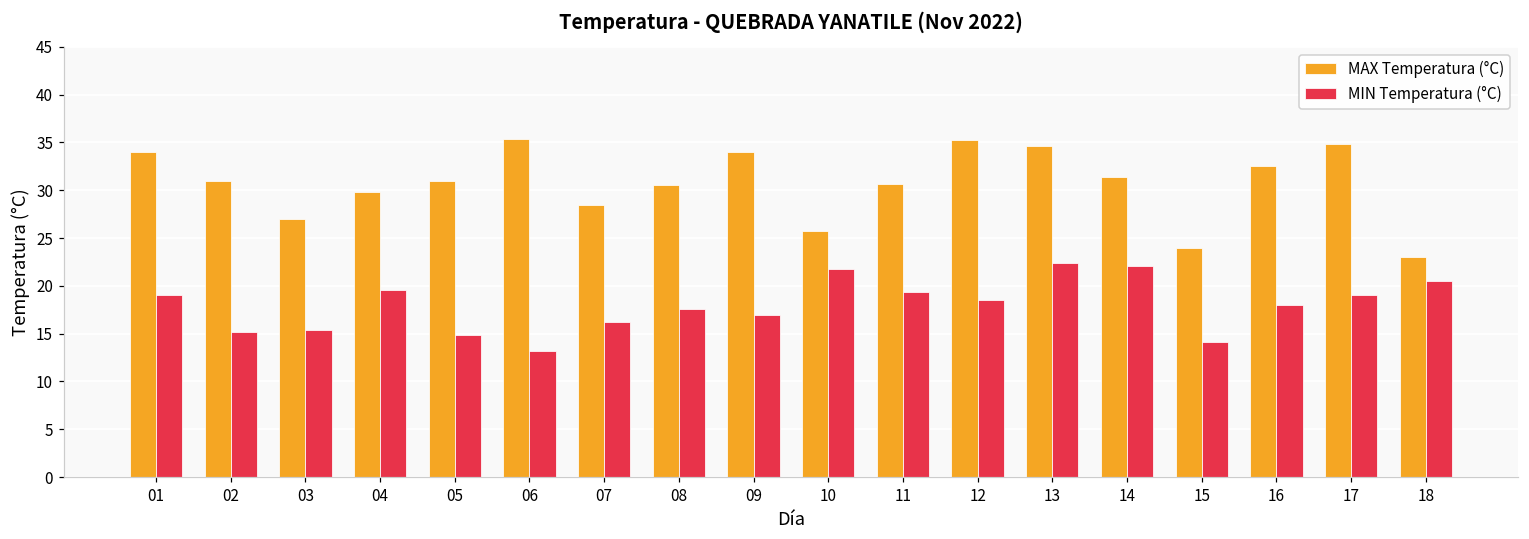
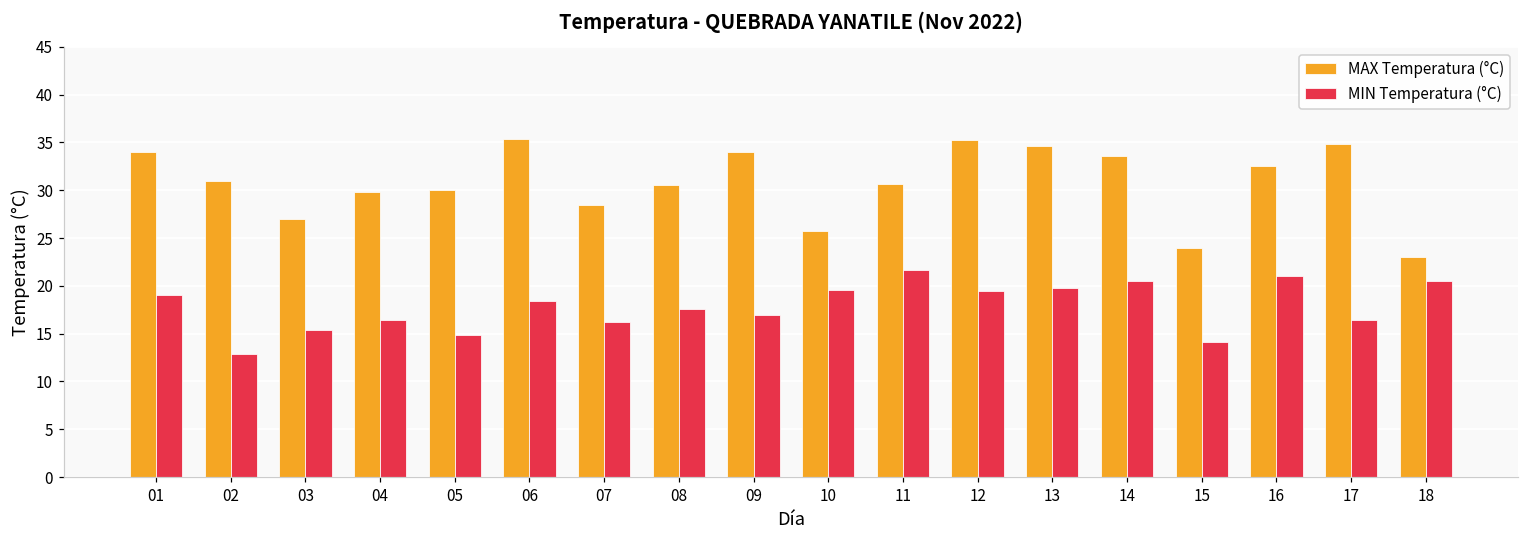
MIN Temperatura (°C), 02: 15 -> 13
MIN Temperatura (°C), 04: 20 -> 16
MAX Temperatura (°C), 05: 31 -> 30
MIN Temperatura (°C), 06: 13 -> 18
MIN Temperatura (°C), 10: 22 -> 20
MIN Temperatura (°C), 11: 19 -> 22
MIN Temperatura (°C), 12: 19 -> 20
MIN Temperatura (°C), 13: 22 -> 20
MAX Temperatura (°C), 14: 31 -> 34
MIN Temperatura (°C), 14: 22 -> 21
MIN Temperatura (°C), 16: 18 -> 21
MIN Temperatura (°C), 17: 19 -> 16
